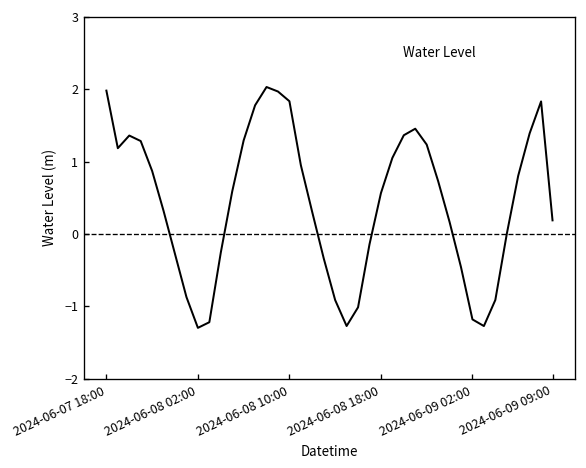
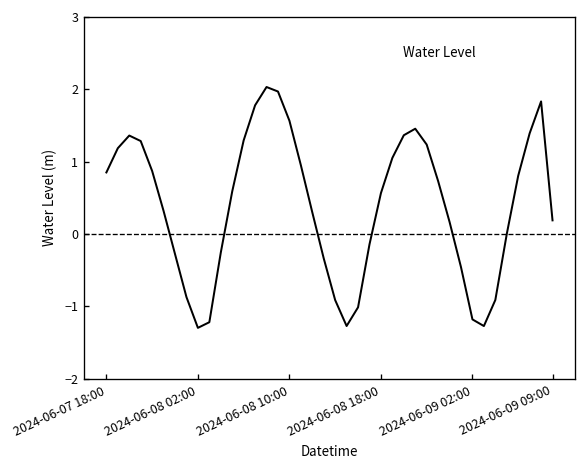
2024-06-07 18:00: 2.0 -> 0.9
2024-06-08 10:00: 1.8 -> 1.6
